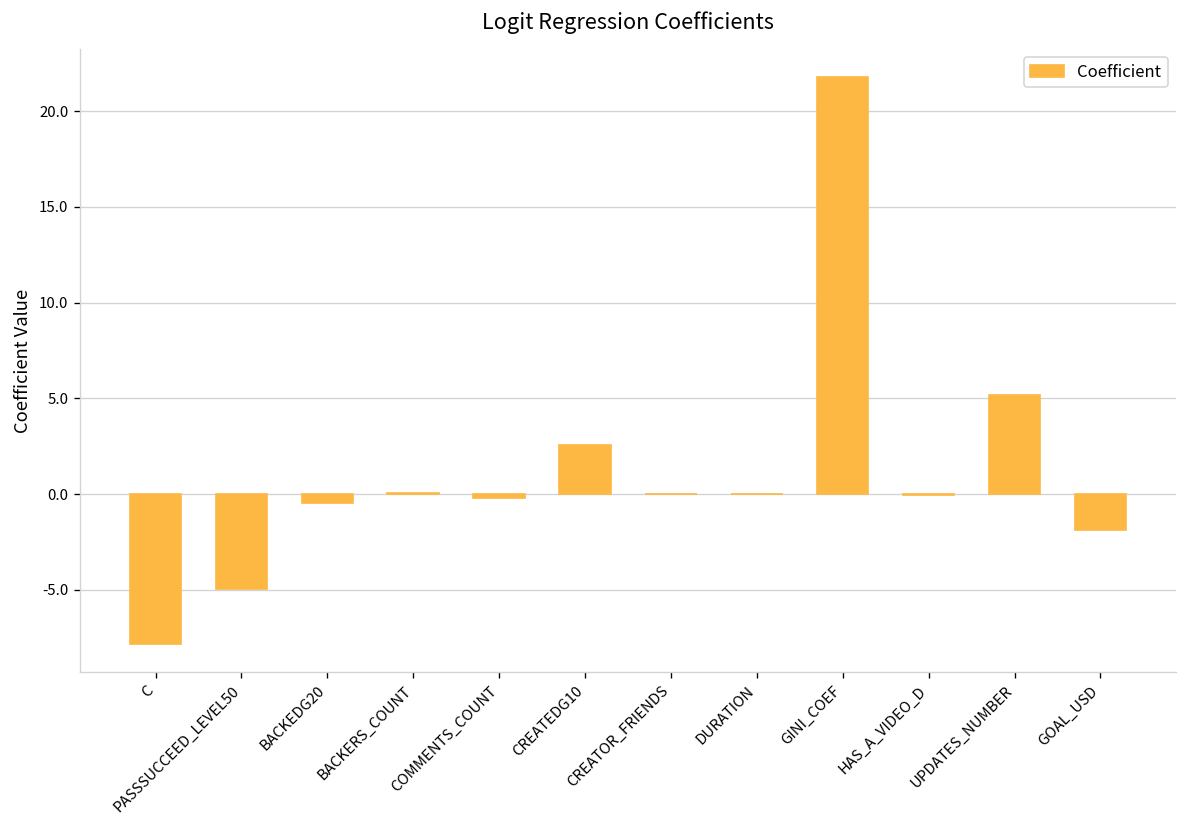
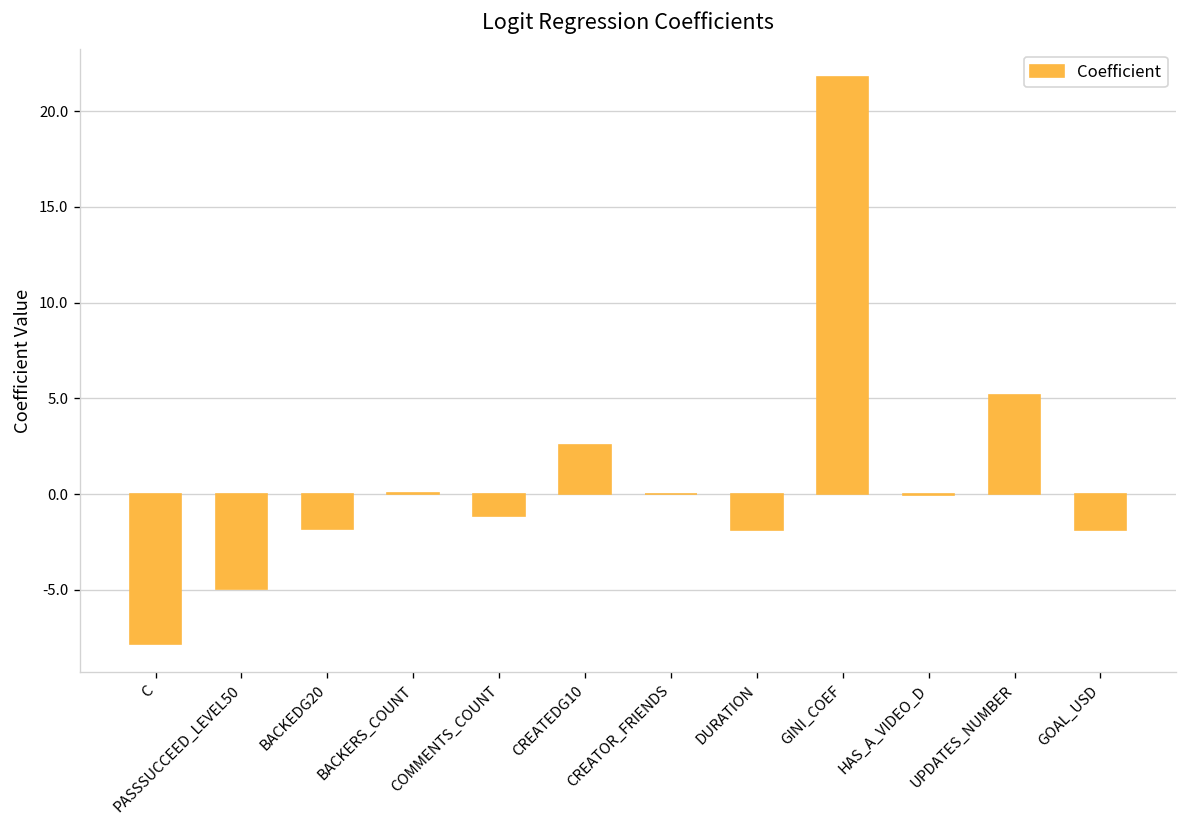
BACKEDG20: -0.5 -> -1.8
COMMENTS_COUNT: -0.2 -> -1.2
DURATION: 0.0 -> -1.9
